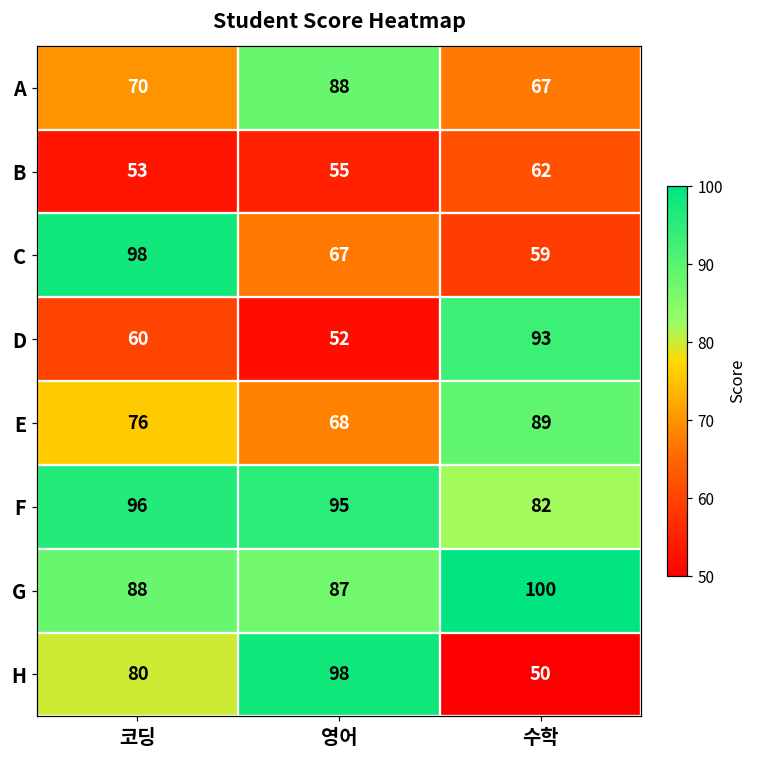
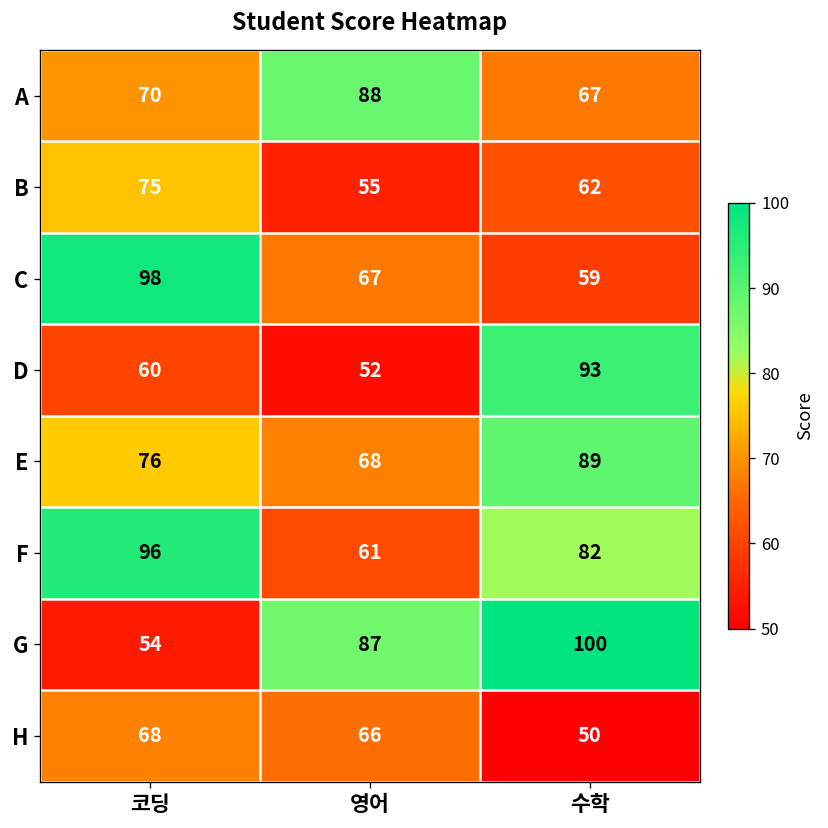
B, 코딩: 53 -> 75
F, 영어: 95 -> 61
G, 코딩: 88 -> 54
H, 코딩: 80 -> 68
H, 영어: 98 -> 66
